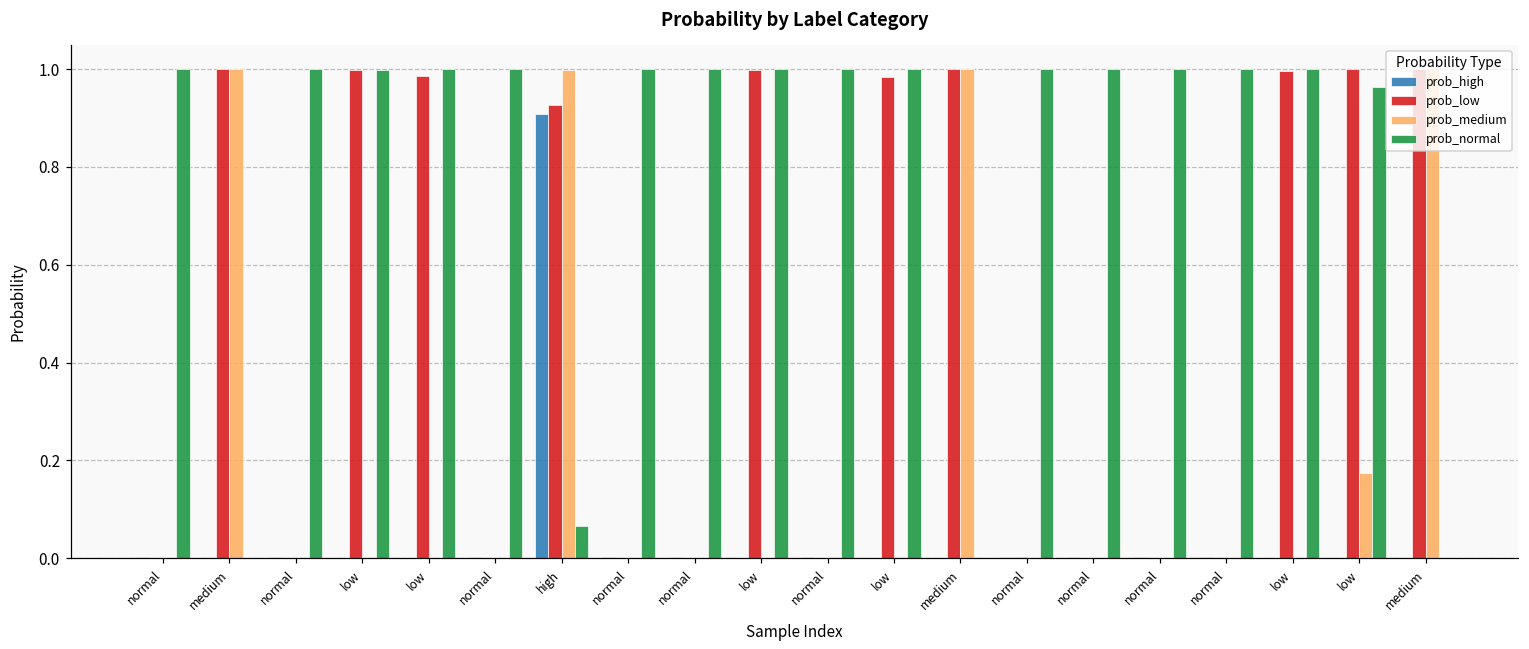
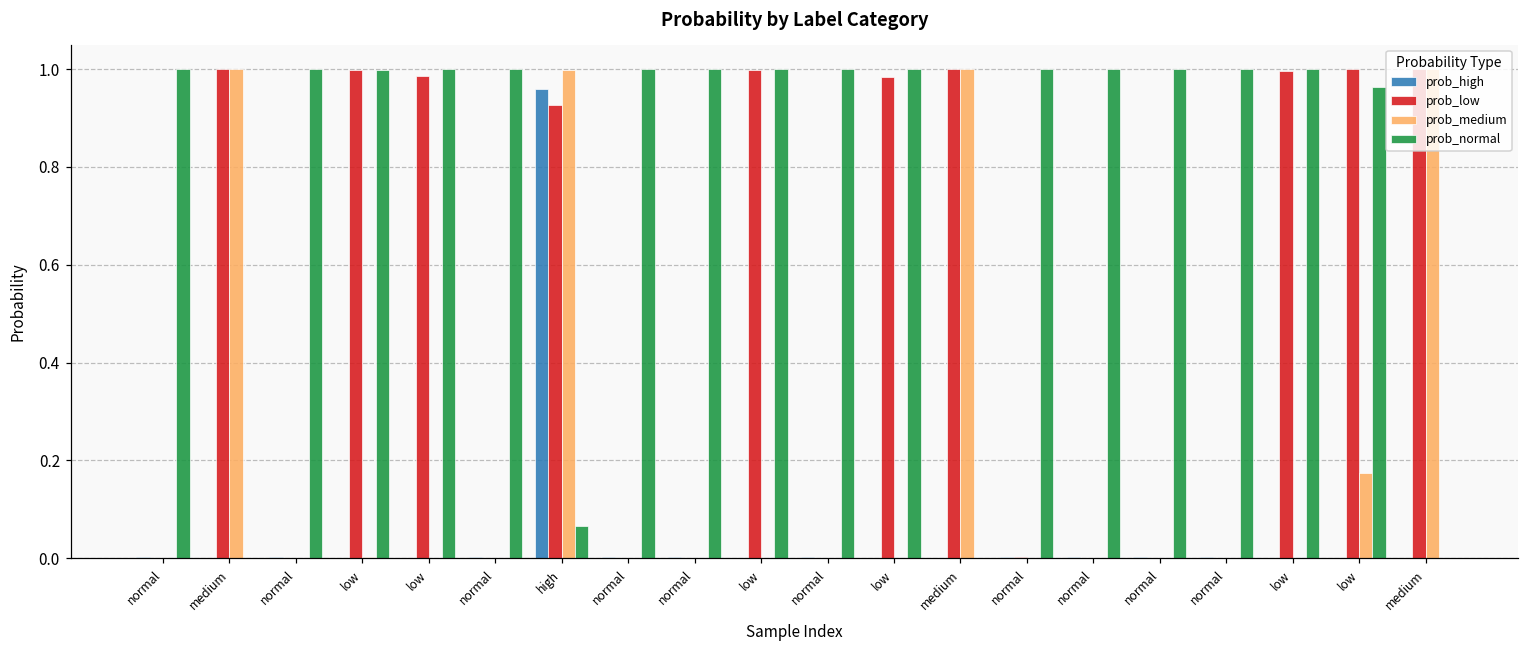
prob_high, high: 0.91 -> 0.96
